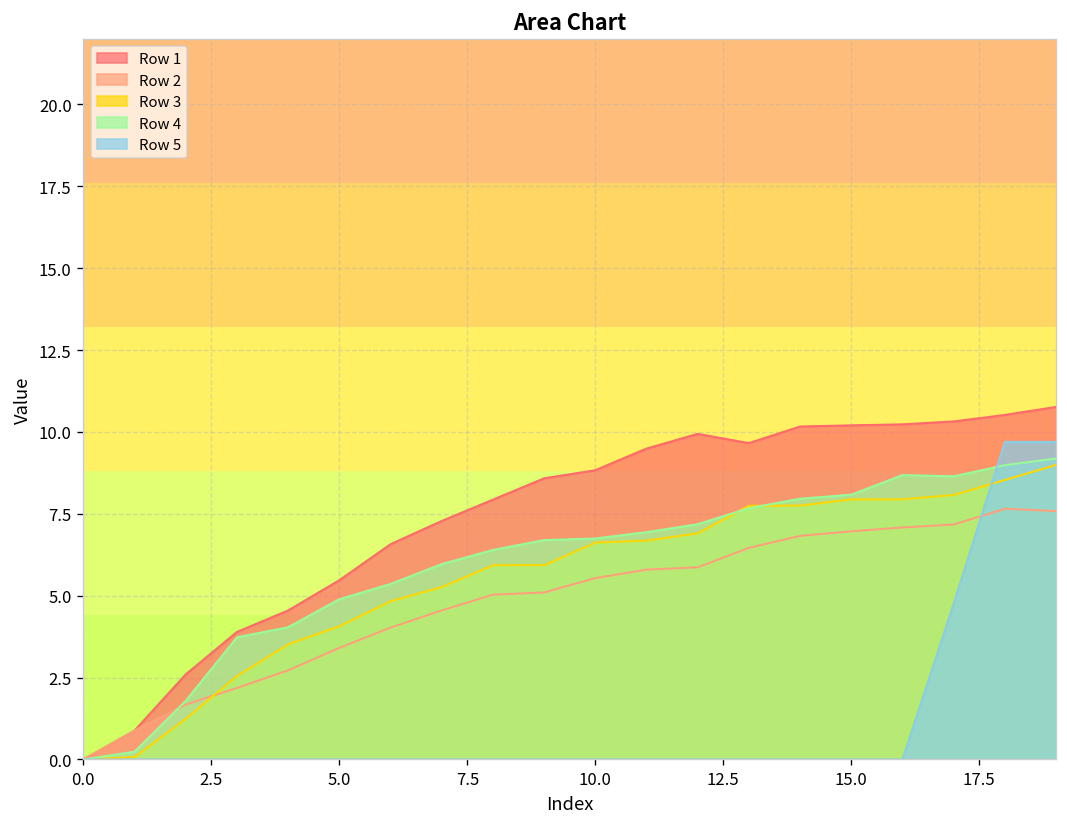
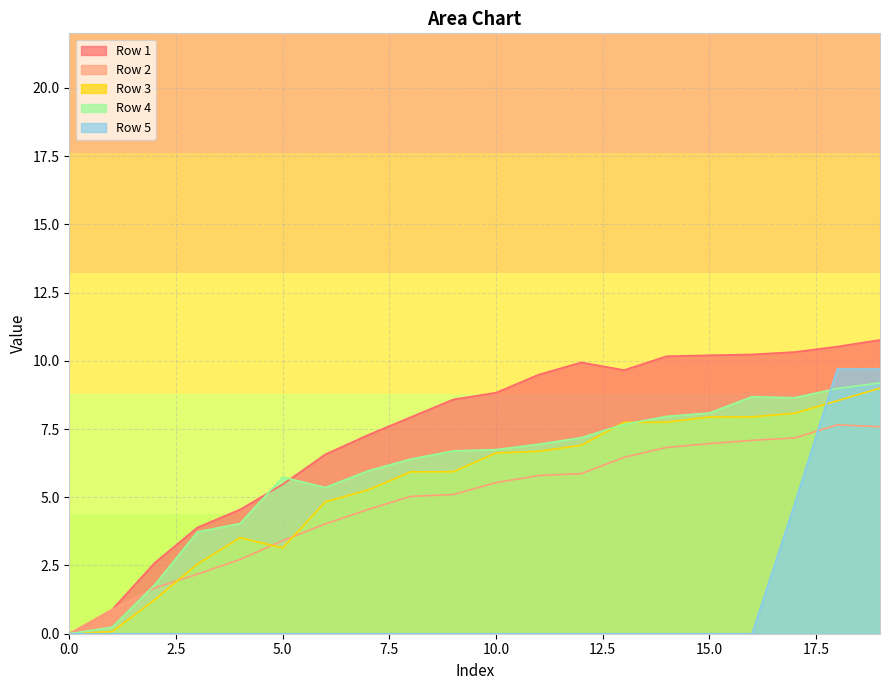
Row 3, 5.0: 4.1 -> 3.1
Row 4, 5.0: 4.9 -> 5.7
